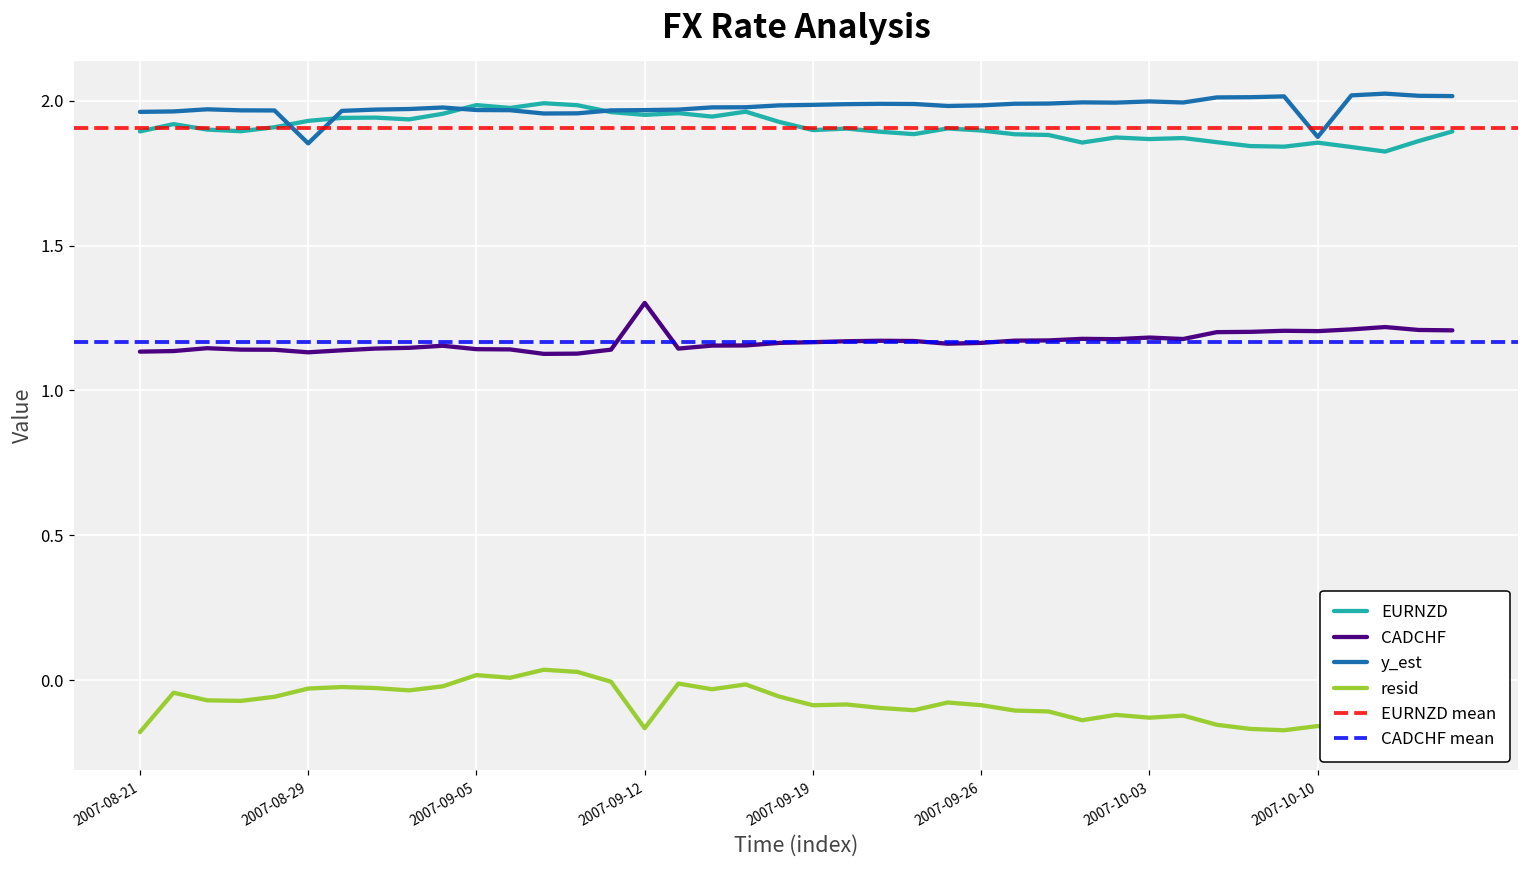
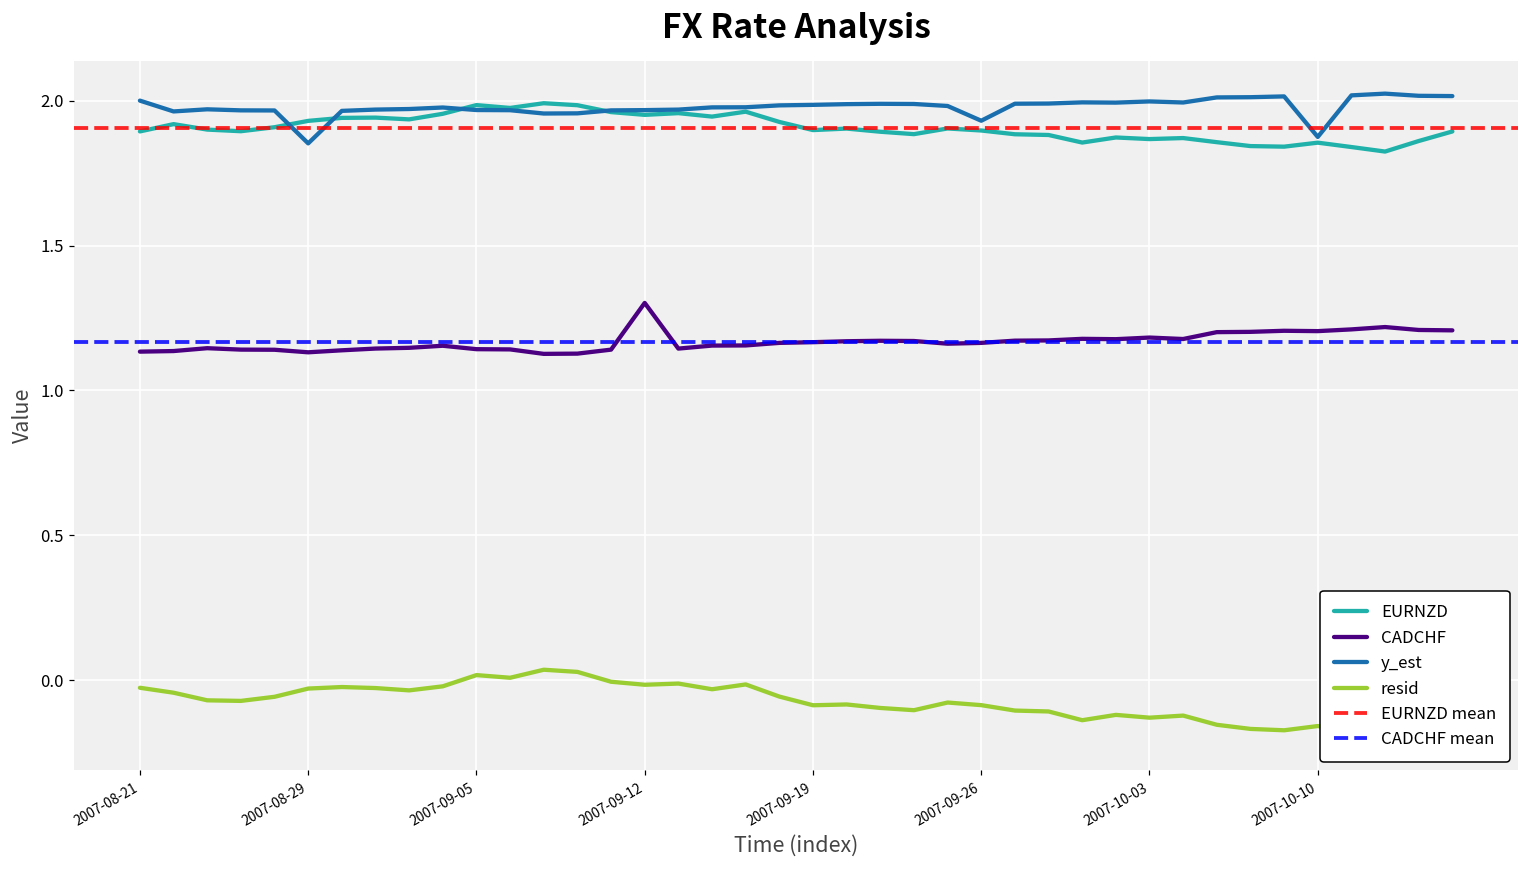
y_est, 2007-08-21: 1.96 -> 2.00
resid, 2007-08-21: -0.18 -> -0.03
resid, 2007-09-12: -0.17 -> -0.02
y_est, 2007-09-26: 1.98 -> 1.93
